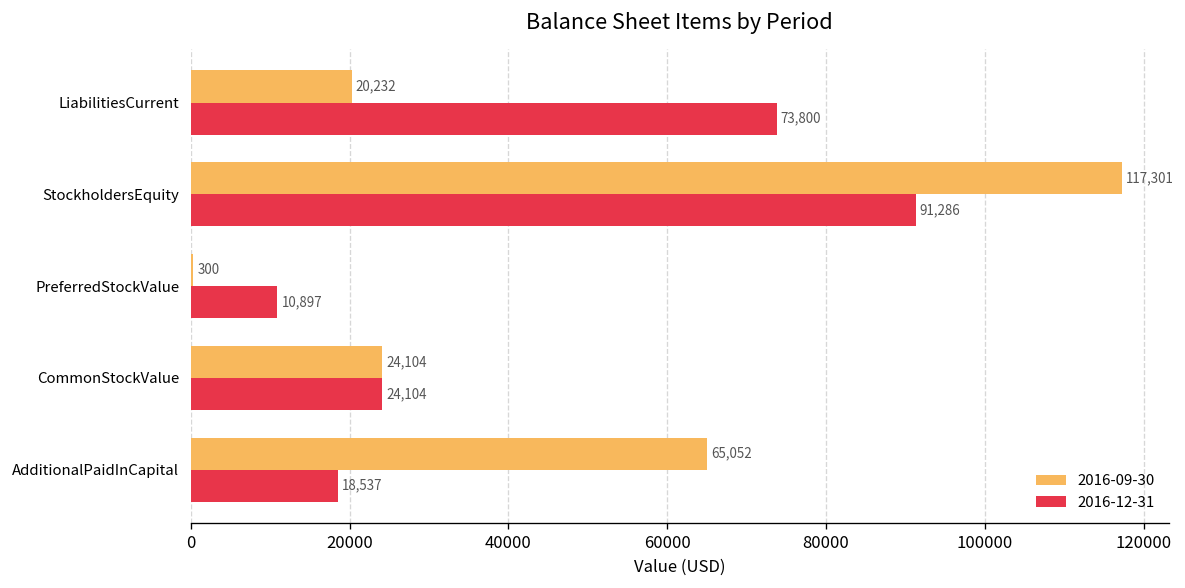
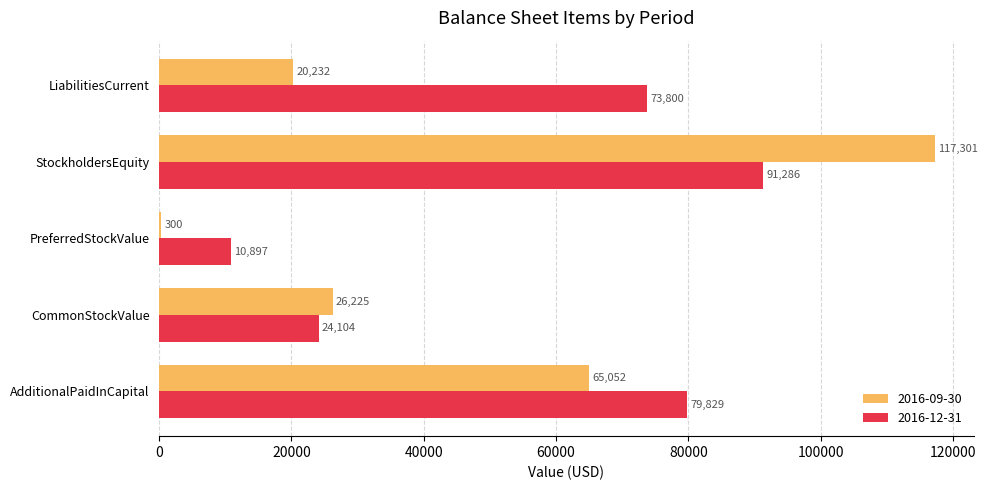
2016-09-30, CommonStockValue: 24,104 -> 26,225
2016-12-31, AdditionalPaidInCapital: 18,537 -> 79,829
